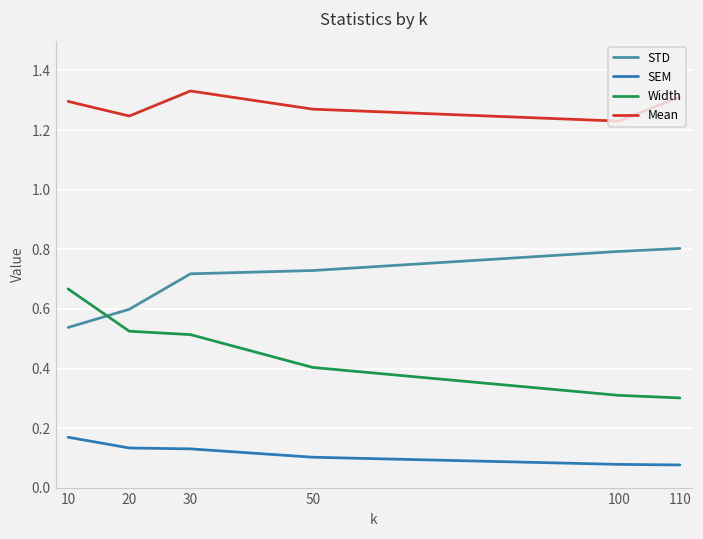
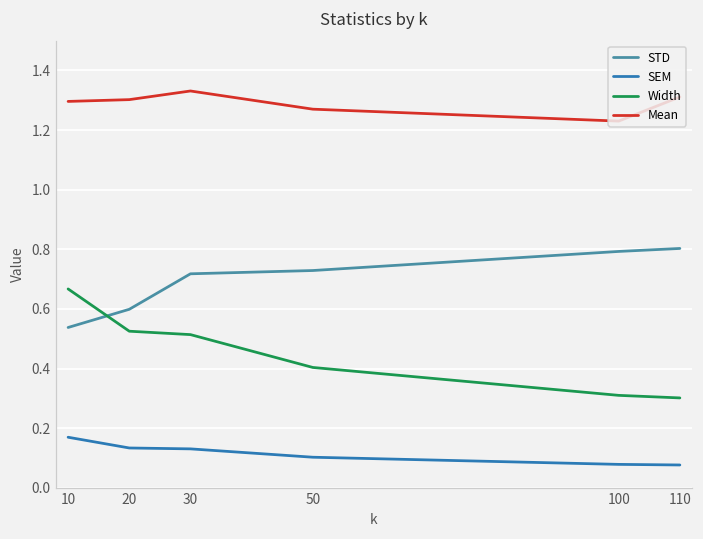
Mean, 20: 1.25 -> 1.30
